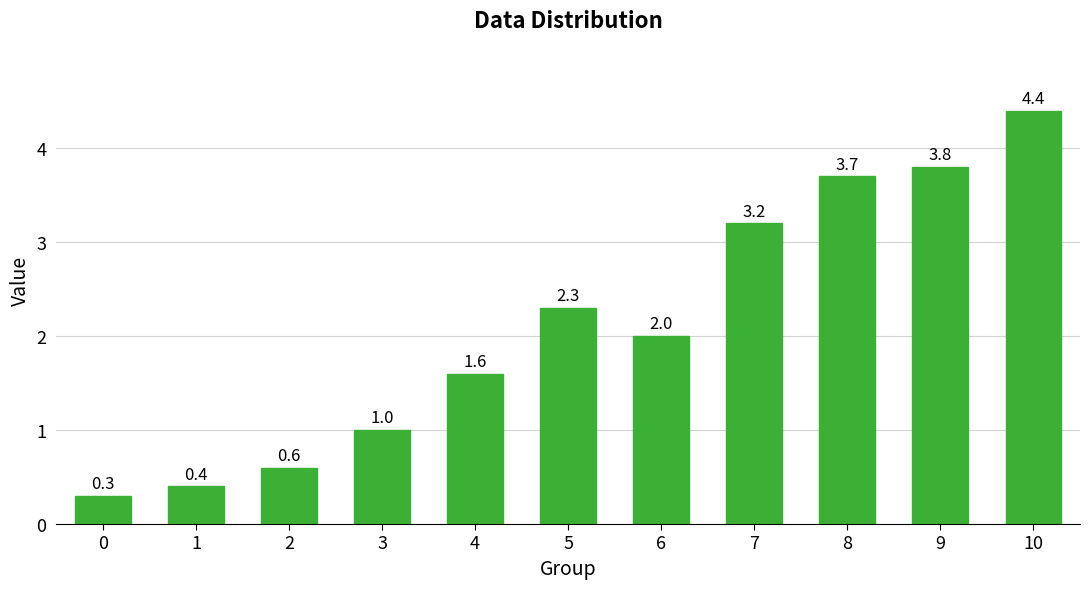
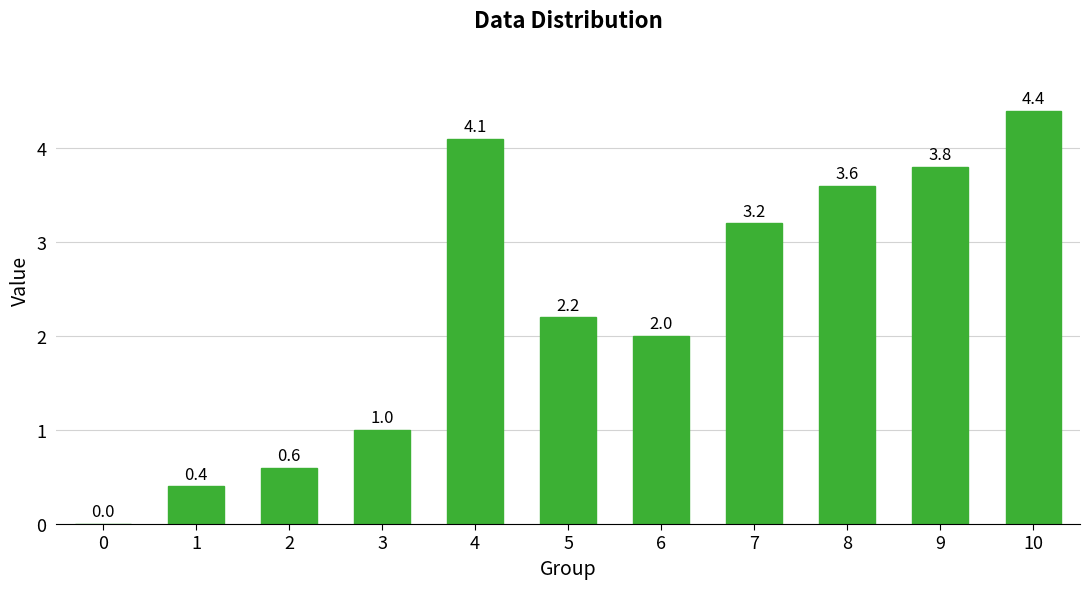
0: 0.3 -> 0.0
4: 1.6 -> 4.1
5: 2.3 -> 2.2
8: 3.7 -> 3.6
